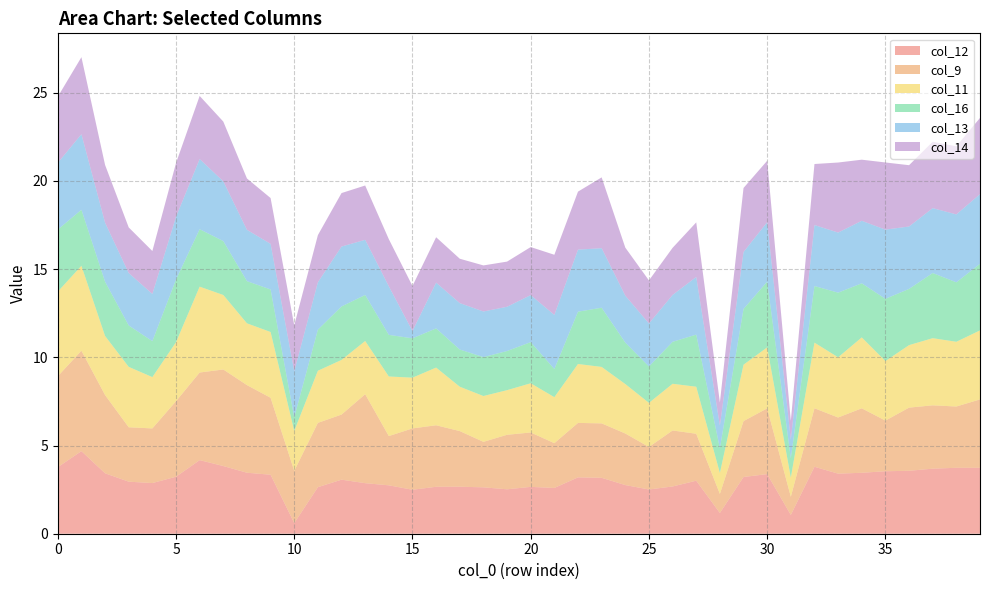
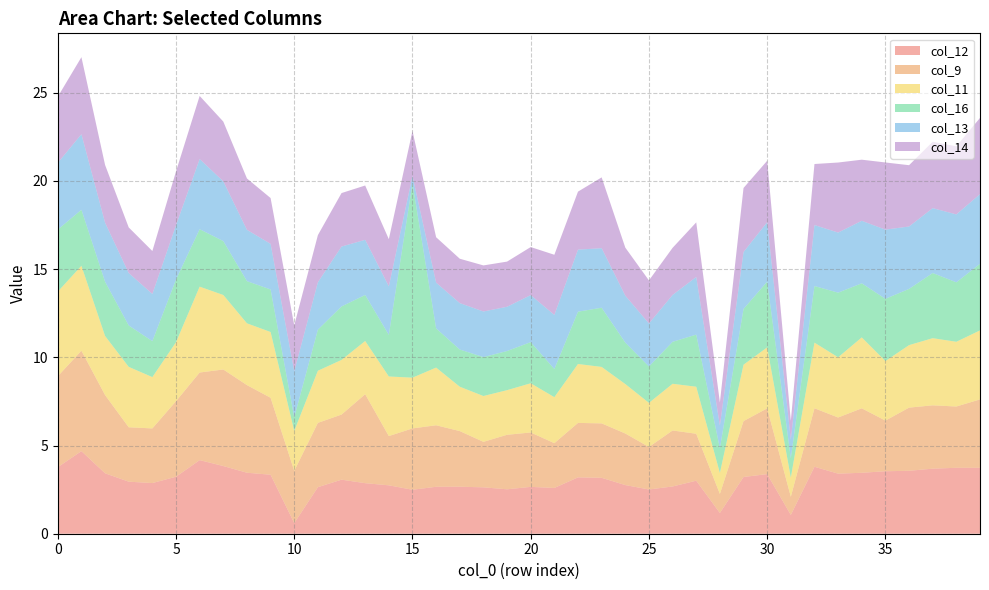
col_13, 5: 3.6 -> 3.1
col_16, 15: 2.2 -> 11.0
